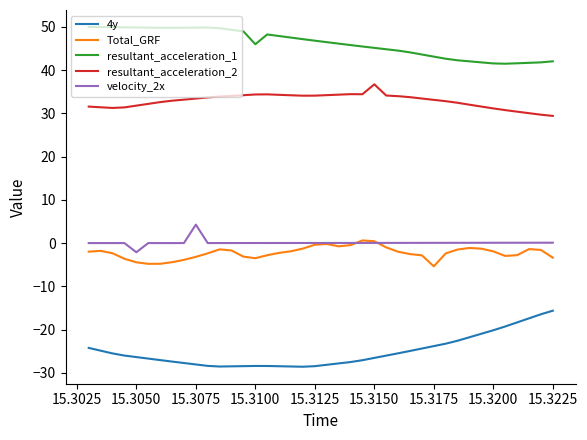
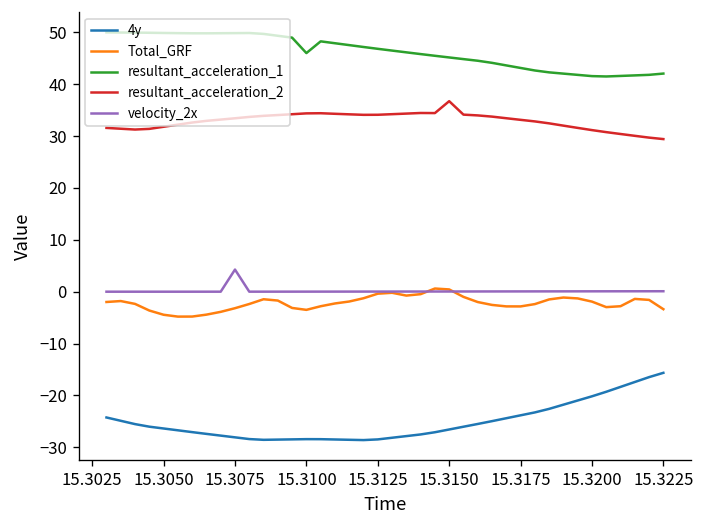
velocity_2x, 15.3050: -2 -> 0
Total_GRF, 15.3175: -5 -> -3
